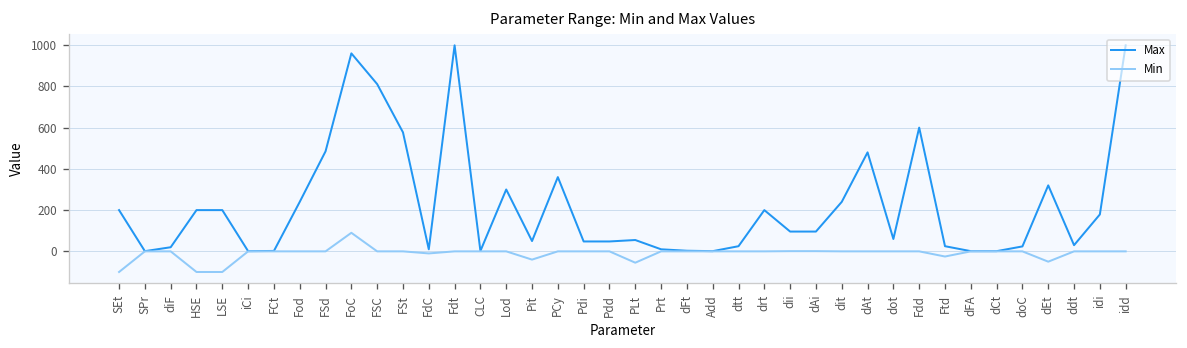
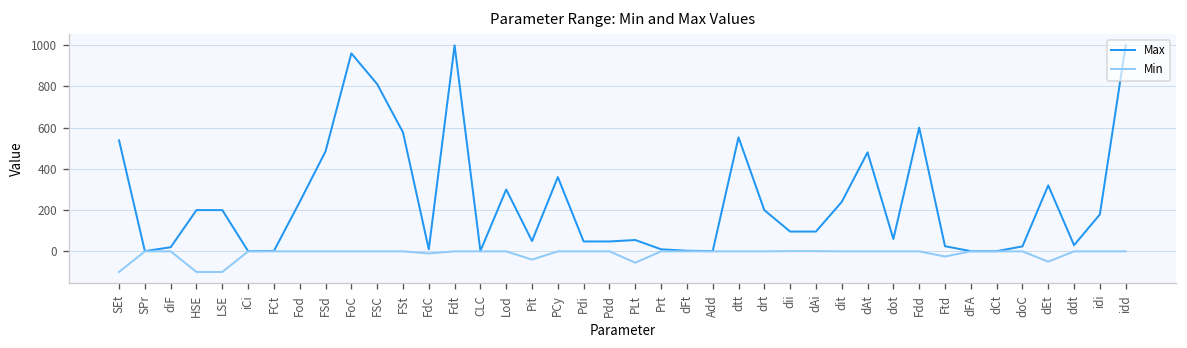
Max, SEt: 200 -> 540
Min, FoC: 90 -> 0
Max, dtt: 30 -> 550
